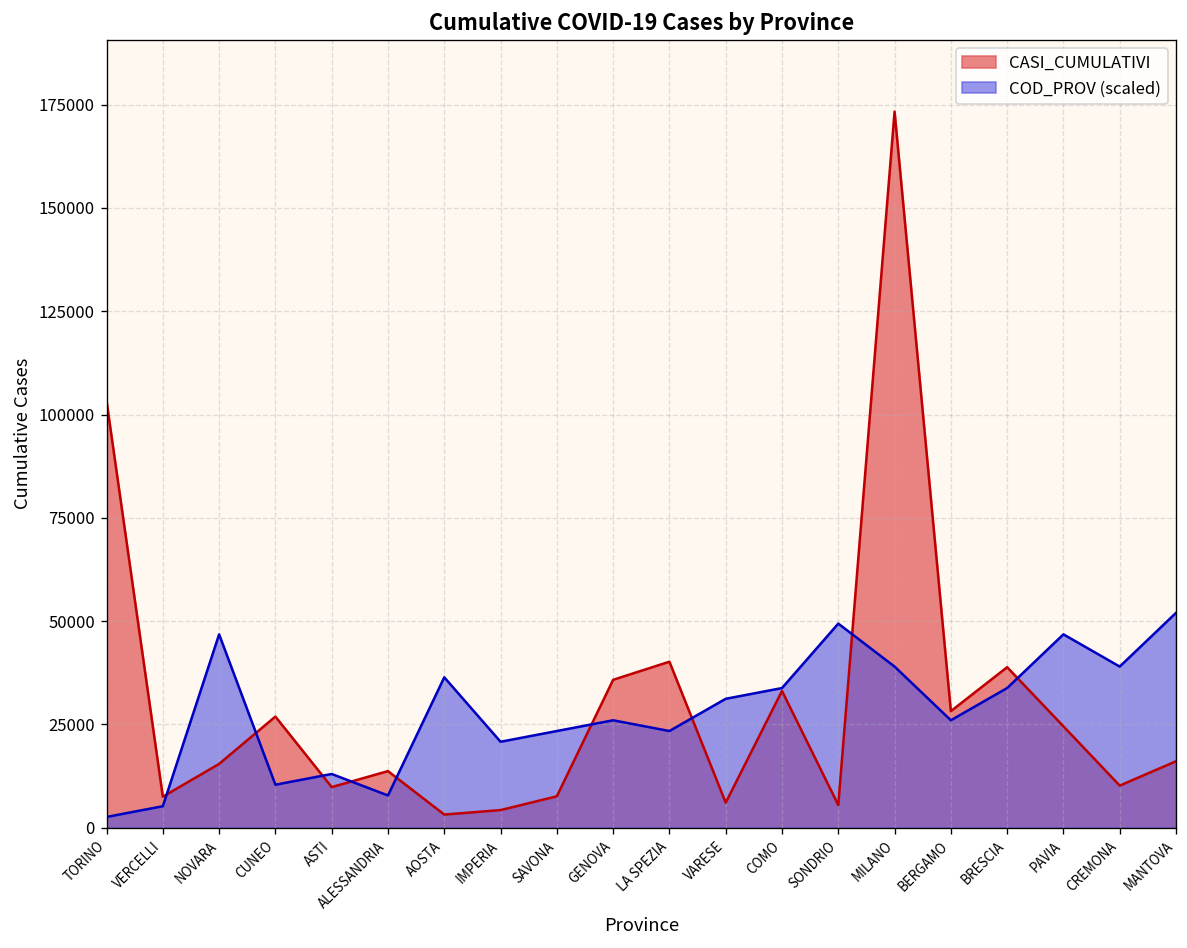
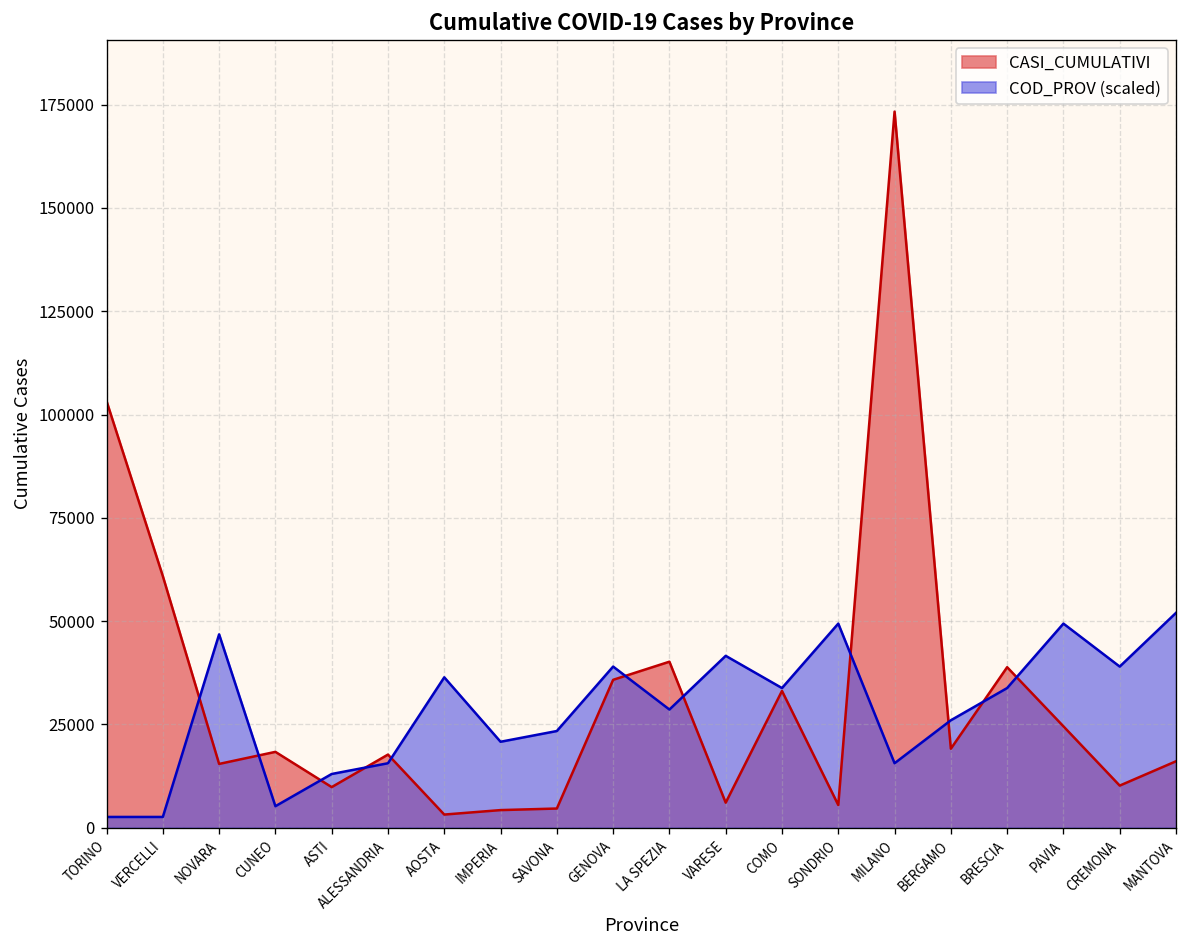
CASI_CUMULATIVI, VERCELLI: 8000 -> 61000
COD_PROV (scaled), VERCELLI: 5000 -> 3000
CASI_CUMULATIVI, CUNEO: 27000 -> 18000
COD_PROV (scaled), CUNEO: 10000 -> 5000
CASI_CUMULATIVI, ALESSANDRIA: 14000 -> 18000
COD_PROV (scaled), ALESSANDRIA: 8000 -> 16000
CASI_CUMULATIVI, SAVONA: 8000 -> 5000
COD_PROV (scaled), GENOVA: 26000 -> 39000
COD_PROV (scaled), LA SPEZIA: 23000 -> 29000
COD_PROV (scaled), VARESE: 31000 -> 42000
COD_PROV (scaled), MILANO: 39000 -> 16000
CASI_CUMULATIVI, BERGAMO: 28000 -> 19000
COD_PROV (scaled), PAVIA: 47000 -> 49000
